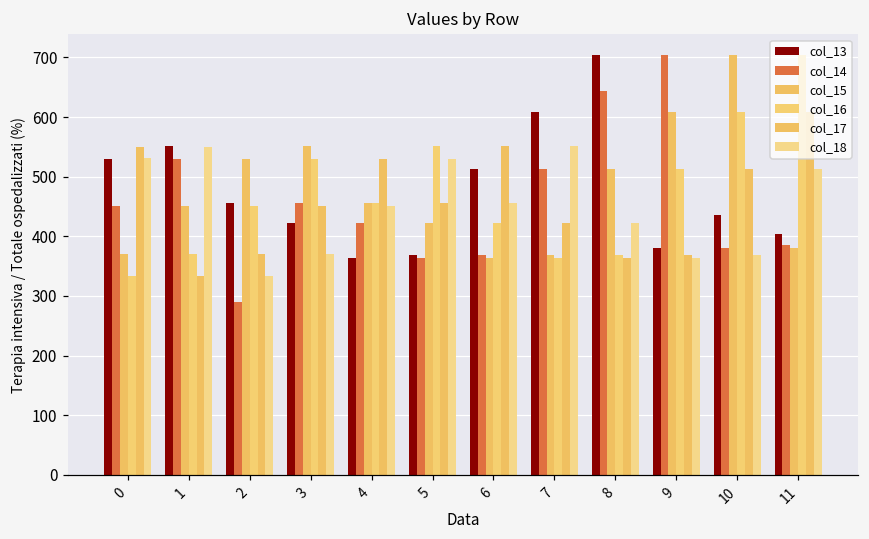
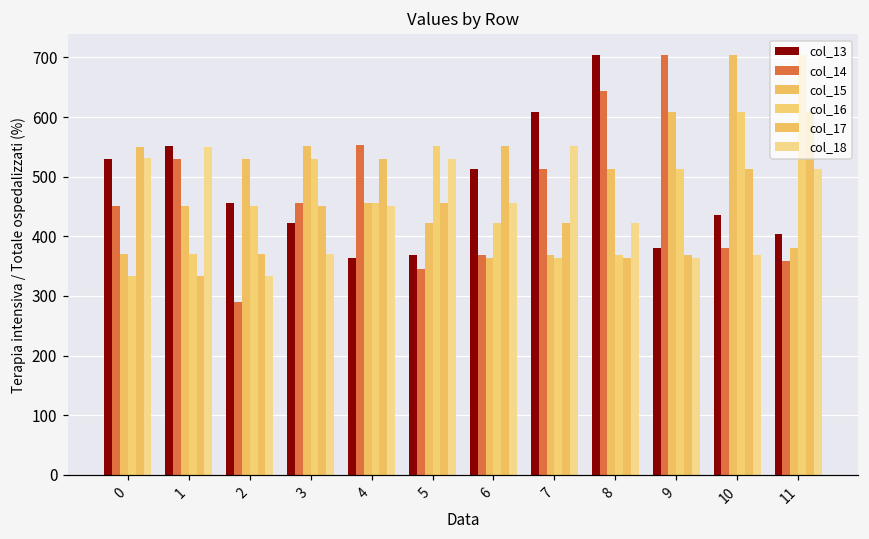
col_14, 4: 420 -> 550
col_14, 5: 360 -> 350
col_14, 11: 380 -> 360
